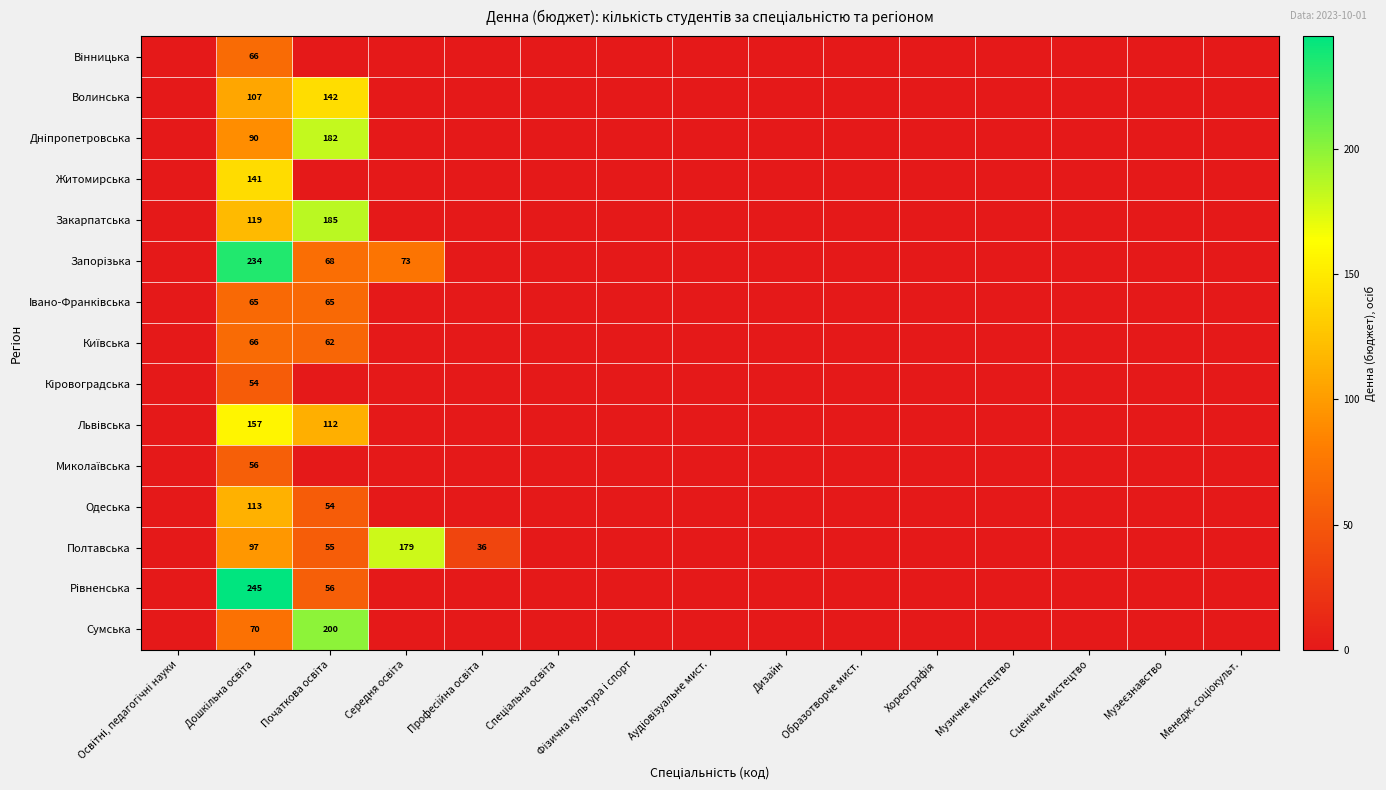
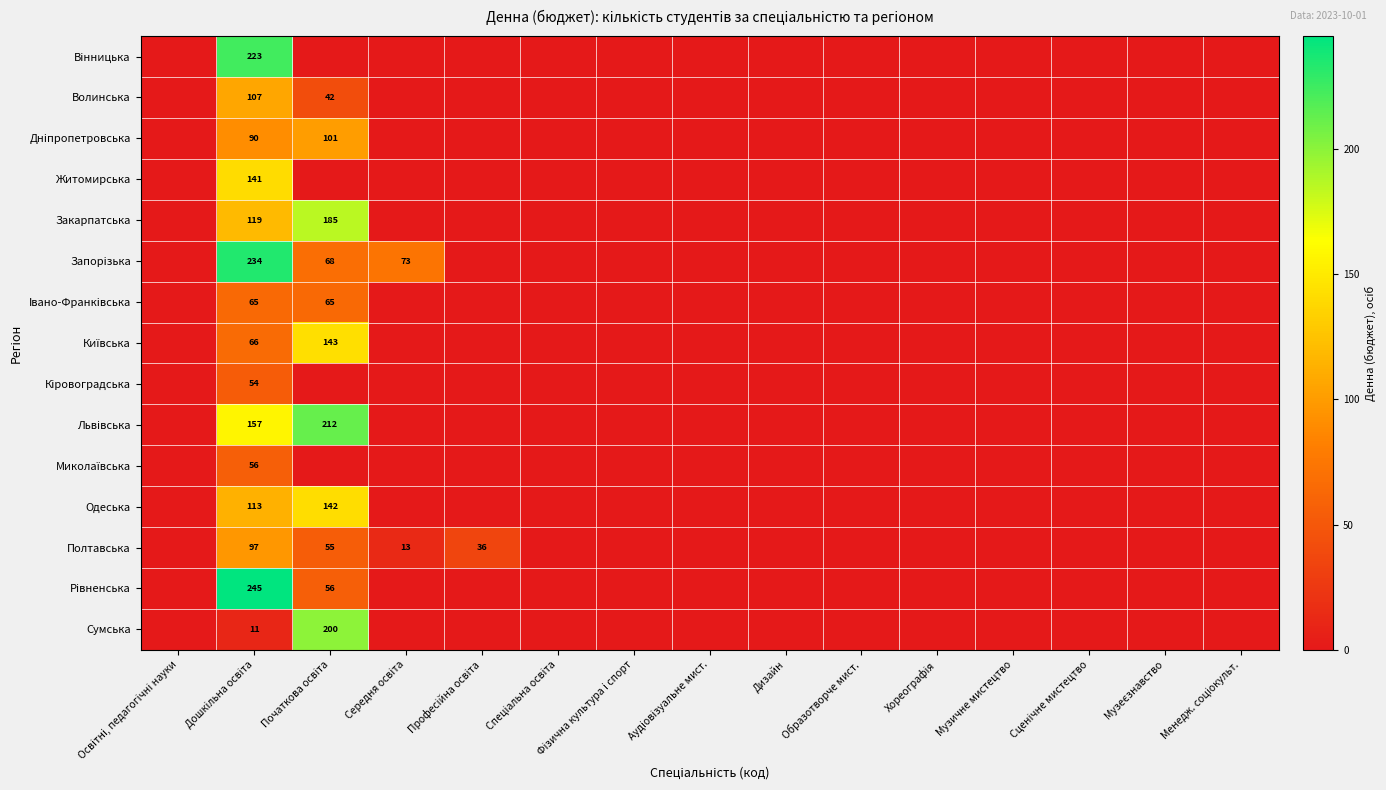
Вінницька, Дошкільна освіта: 66 -> 223
Волинська, Початкова освіта: 142 -> 42
Дніпропетровська, Початкова освіта: 182 -> 101
Київська, Початкова освіта: 62 -> 143
Львівська, Початкова освіта: 112 -> 212
Одеська, Початкова освіта: 54 -> 142
Полтавська, Середня освіта: 179 -> 13
Сумська, Дошкільна освіта: 70 -> 11
